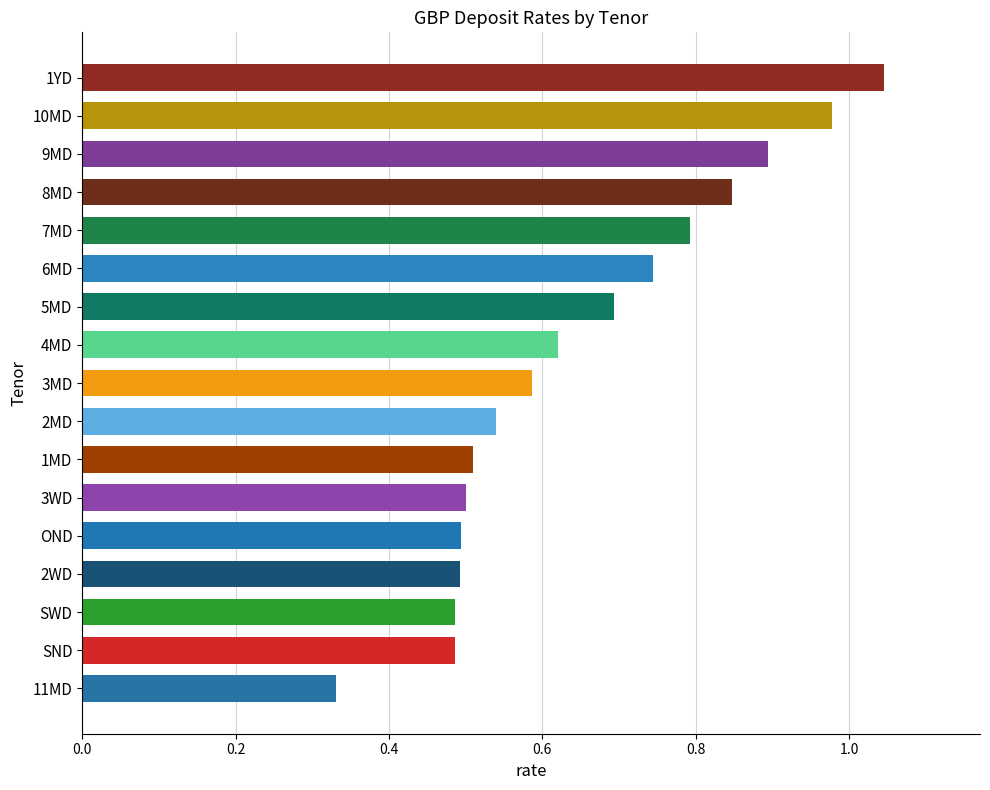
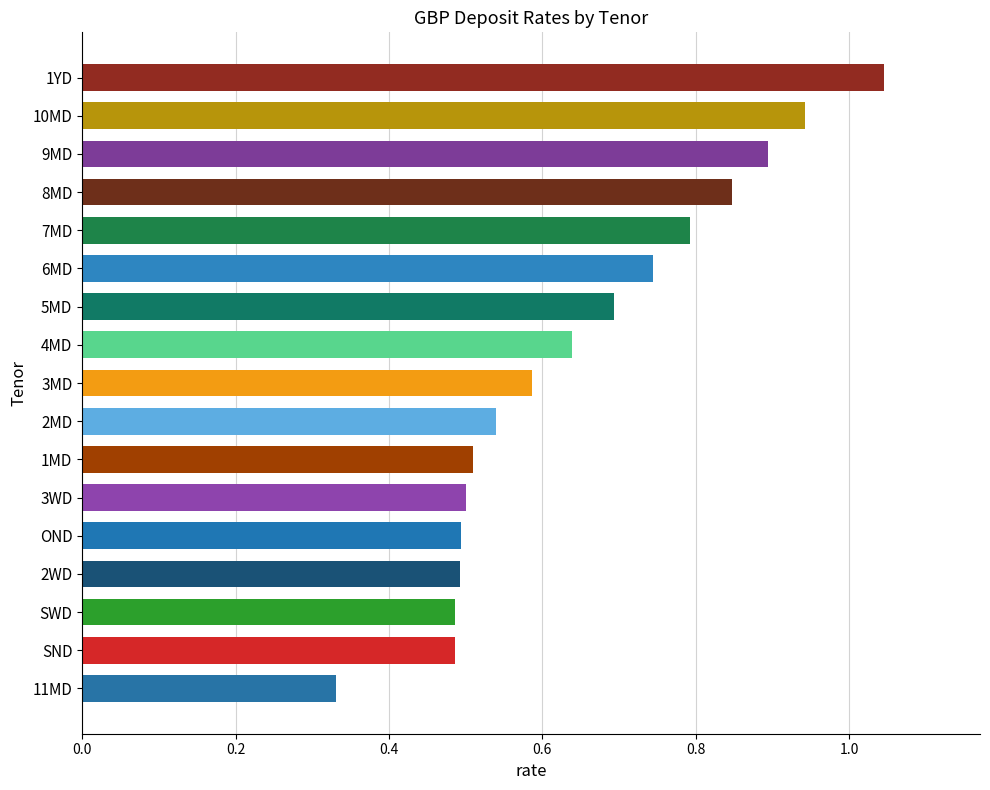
10MD: 0.98 -> 0.94
4MD: 0.62 -> 0.64
